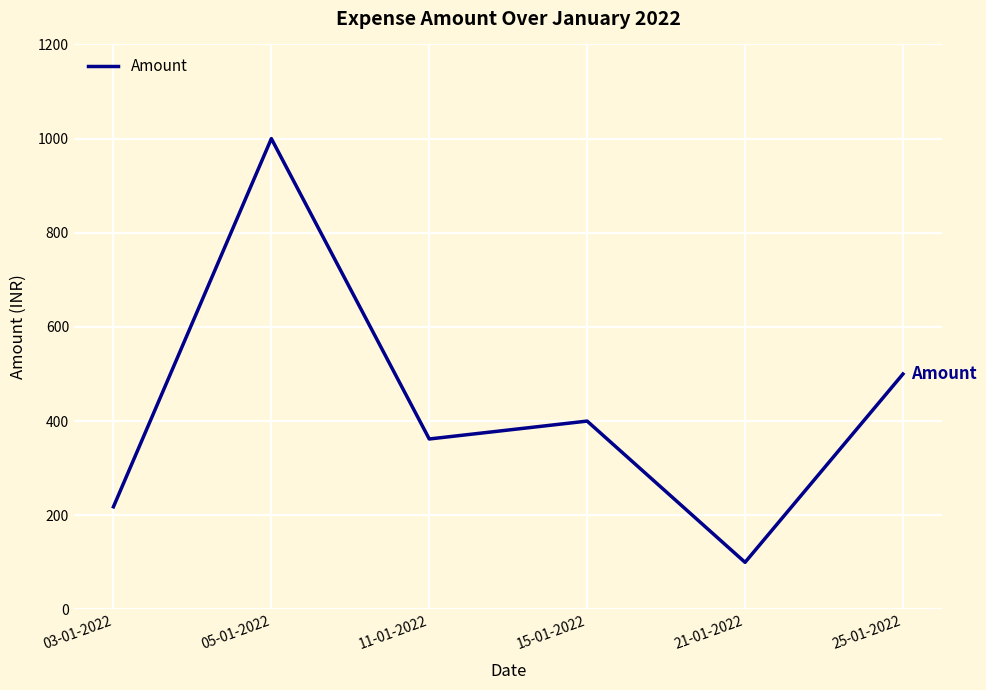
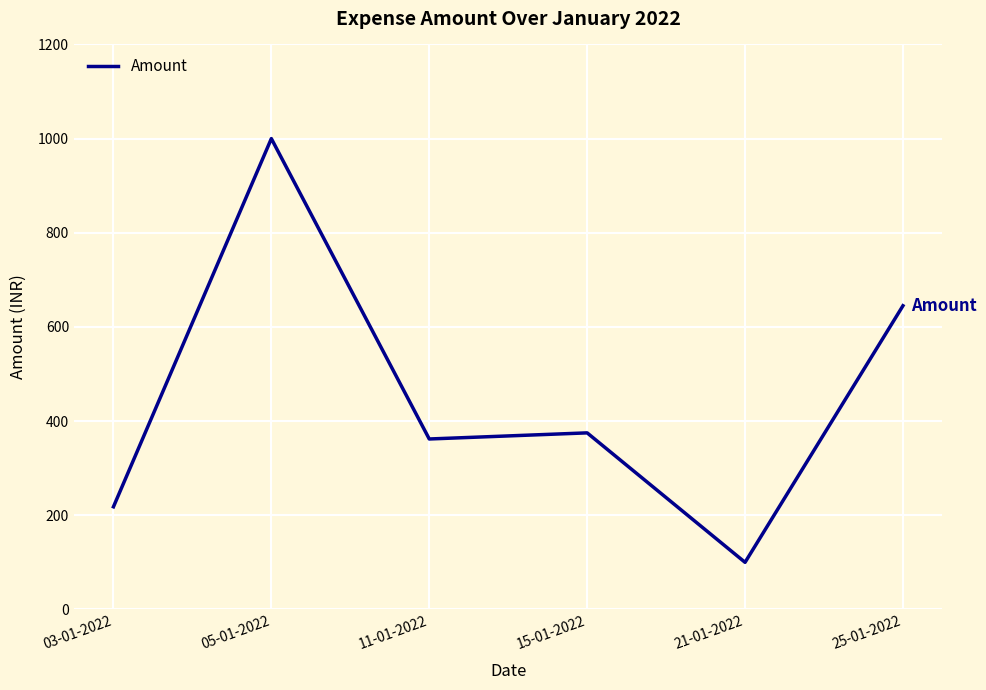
15-01-2022: 400 -> 380
25-01-2022: 500 -> 650
